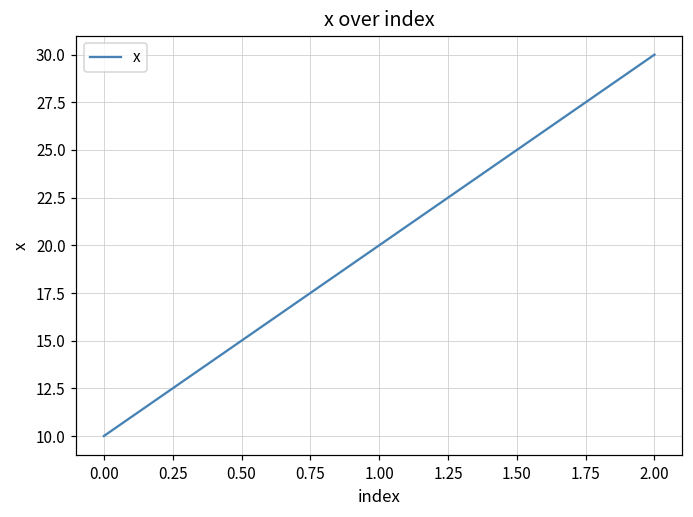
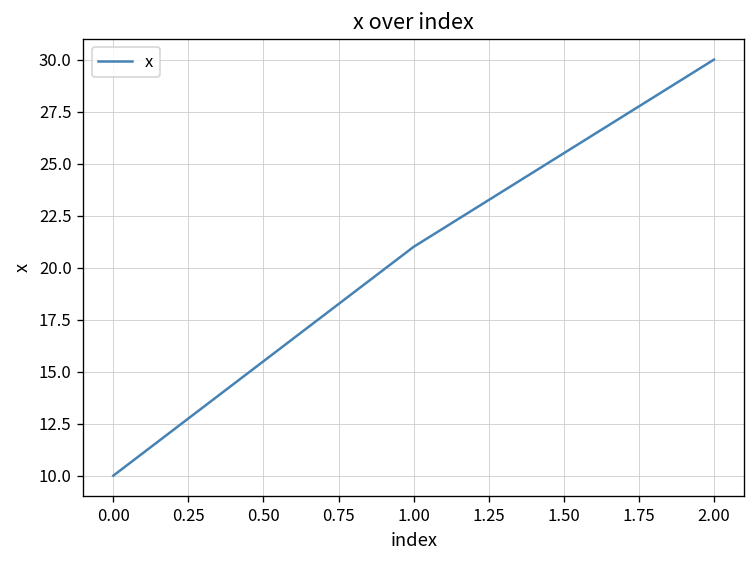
1.00: 20 -> 21
